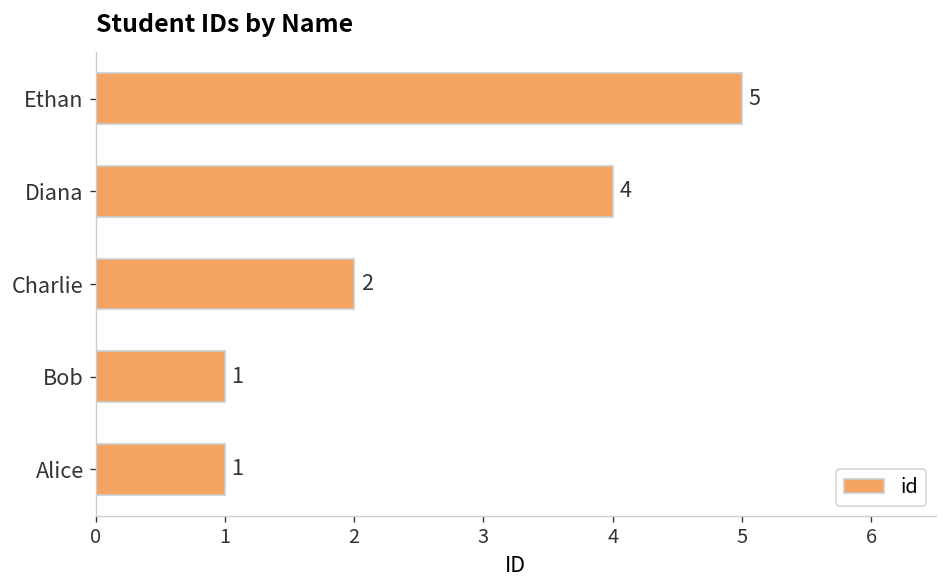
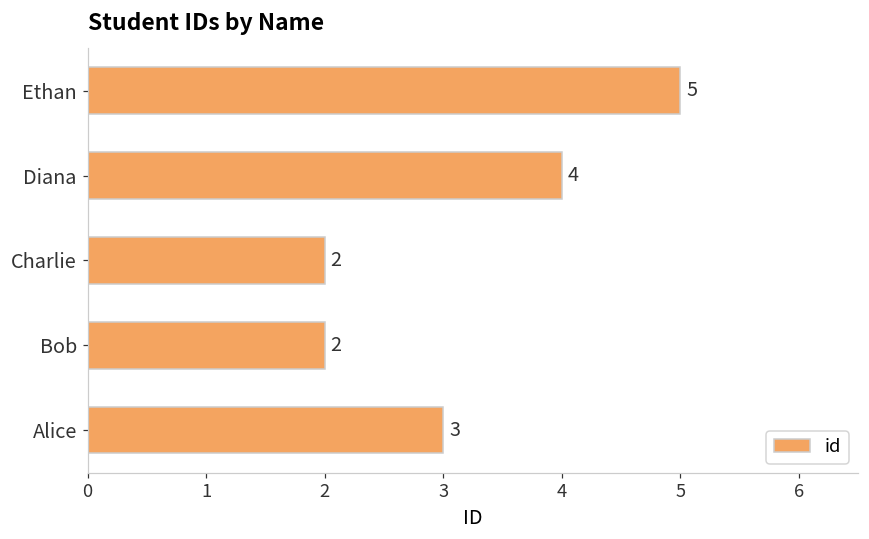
Bob: 1 -> 2
Alice: 1 -> 3
